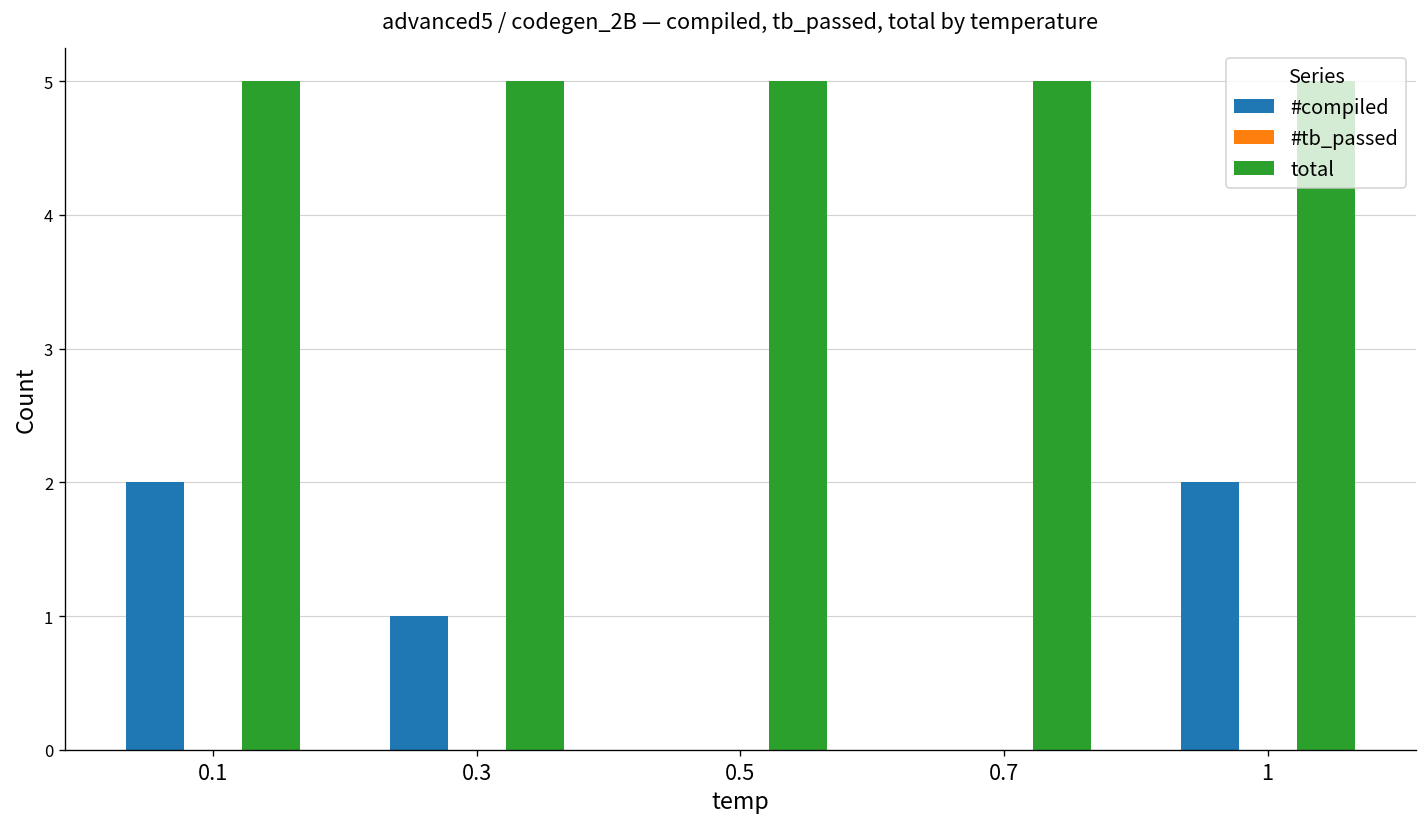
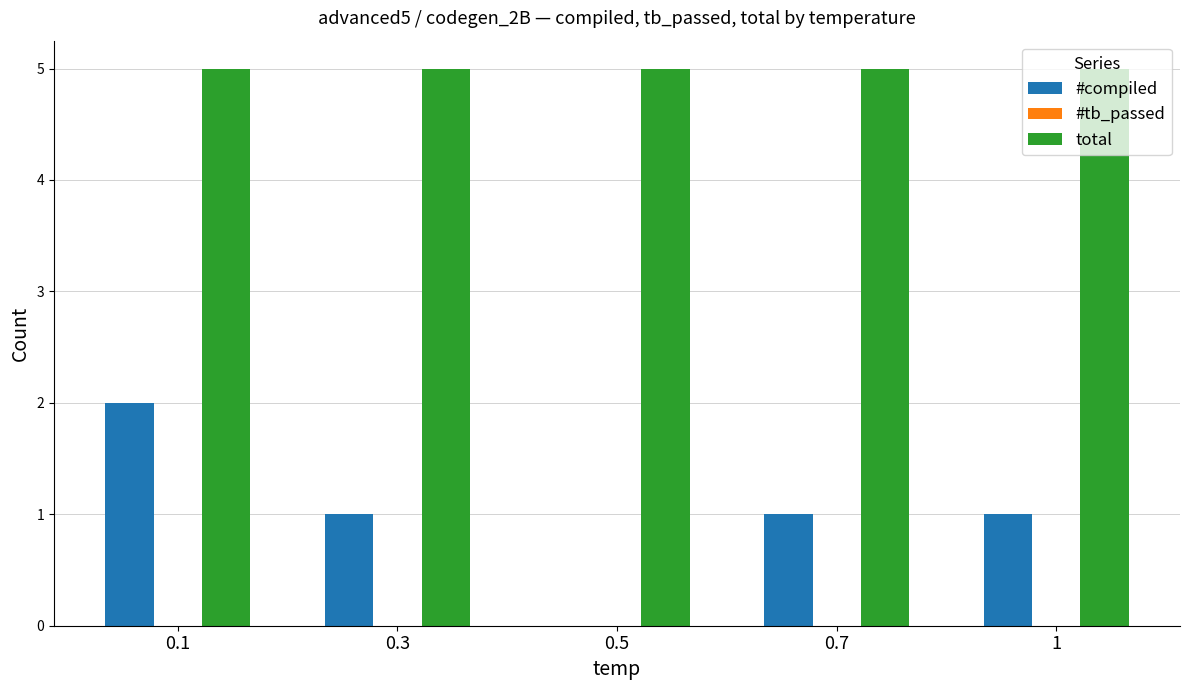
#compiled, 0.7: 0 -> 1
#compiled, 1: 2 -> 1
